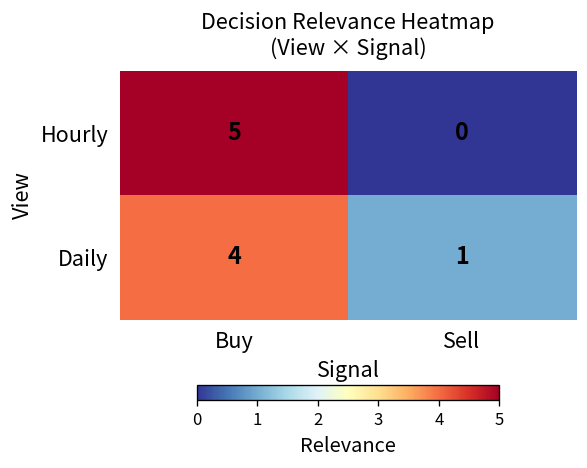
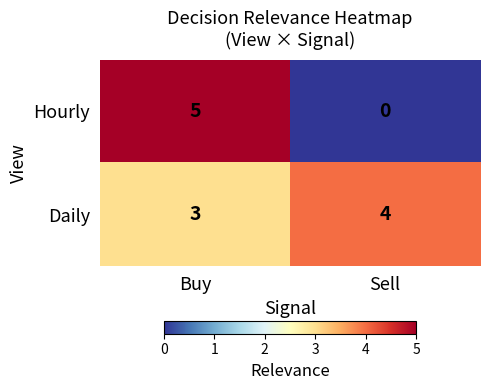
Daily, Buy: 4 -> 3
Daily, Sell: 1 -> 4
